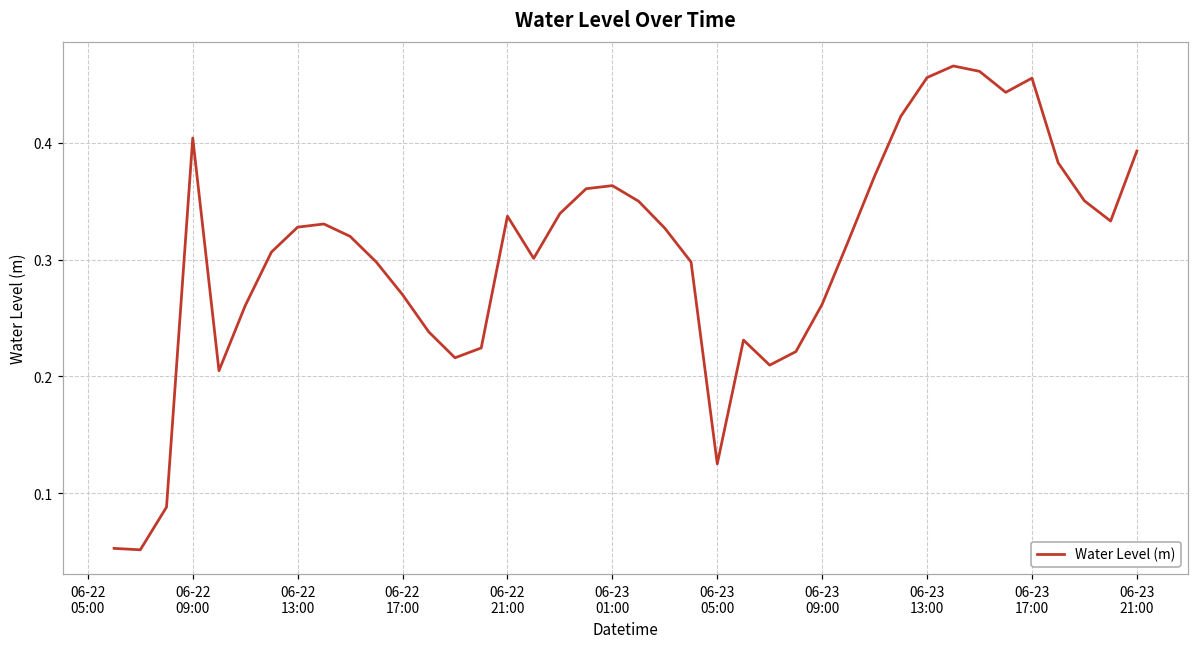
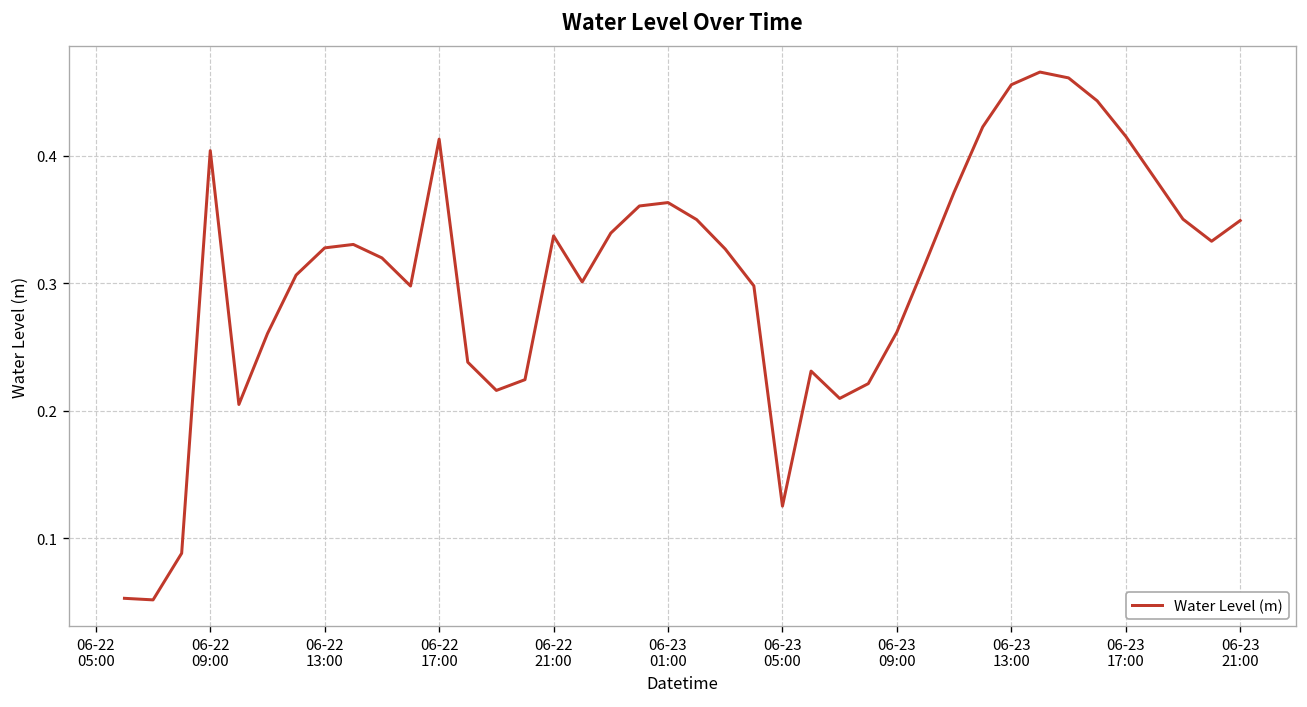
06-22 17:00: 0.270 -> 0.413
06-23 17:00: 0.455 -> 0.415
06-23 21:00: 0.393 -> 0.349
